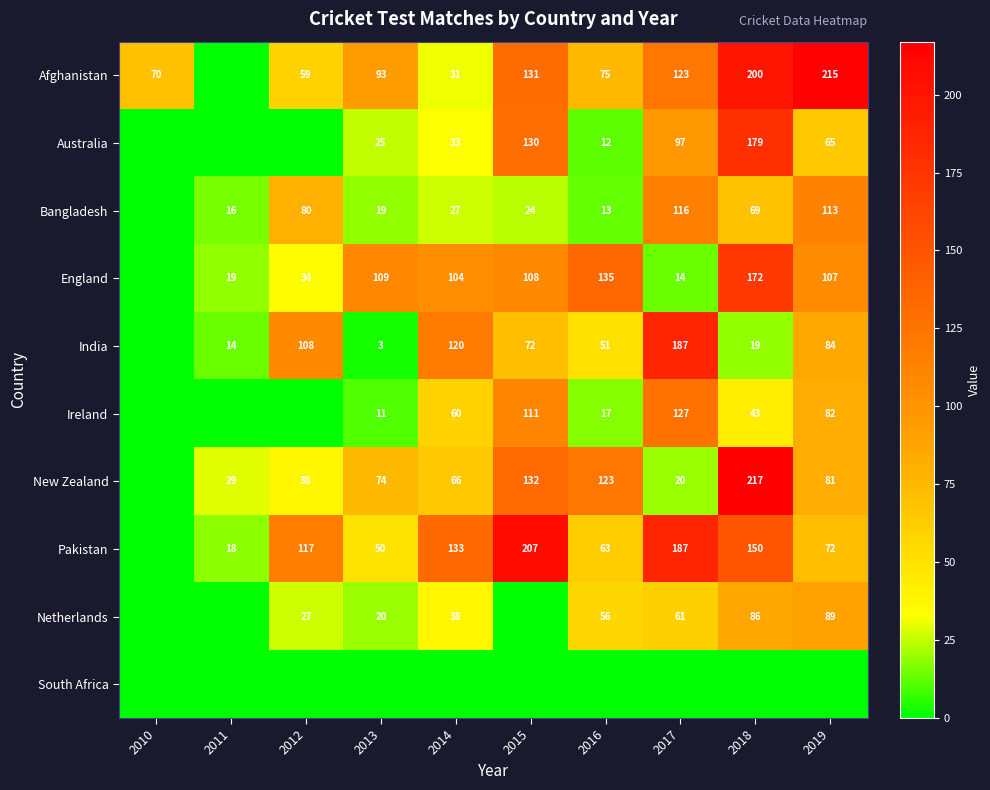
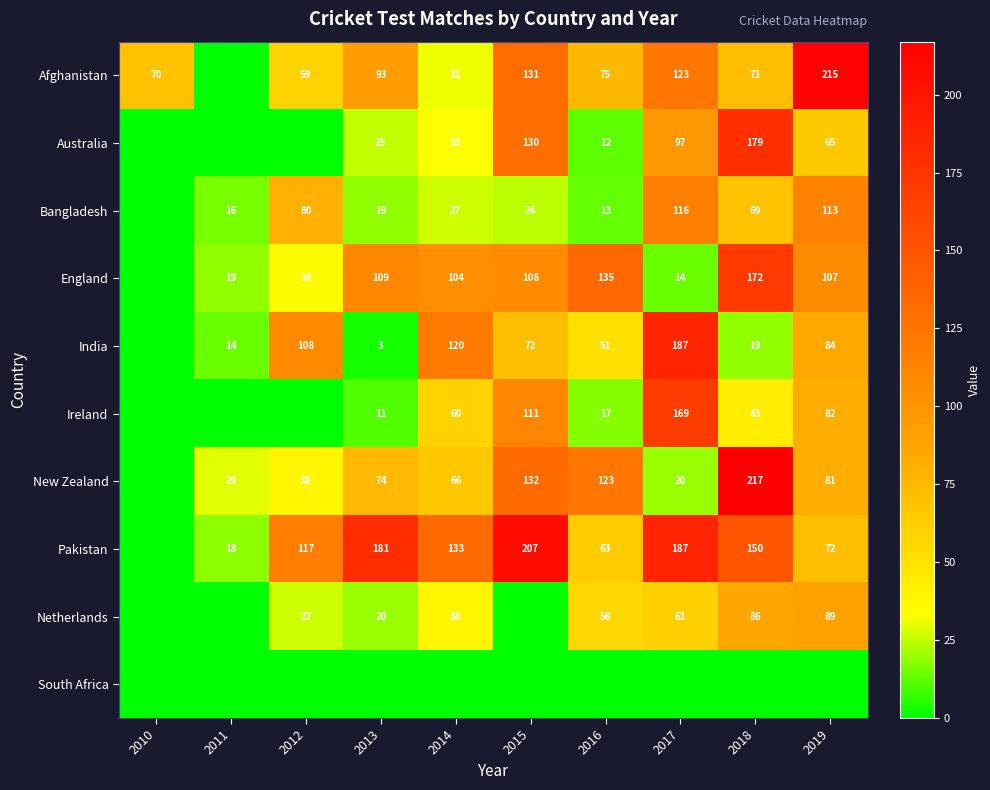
Afghanistan, 2018: 200 -> 71
Ireland, 2017: 127 -> 169
Pakistan, 2013: 50 -> 181
